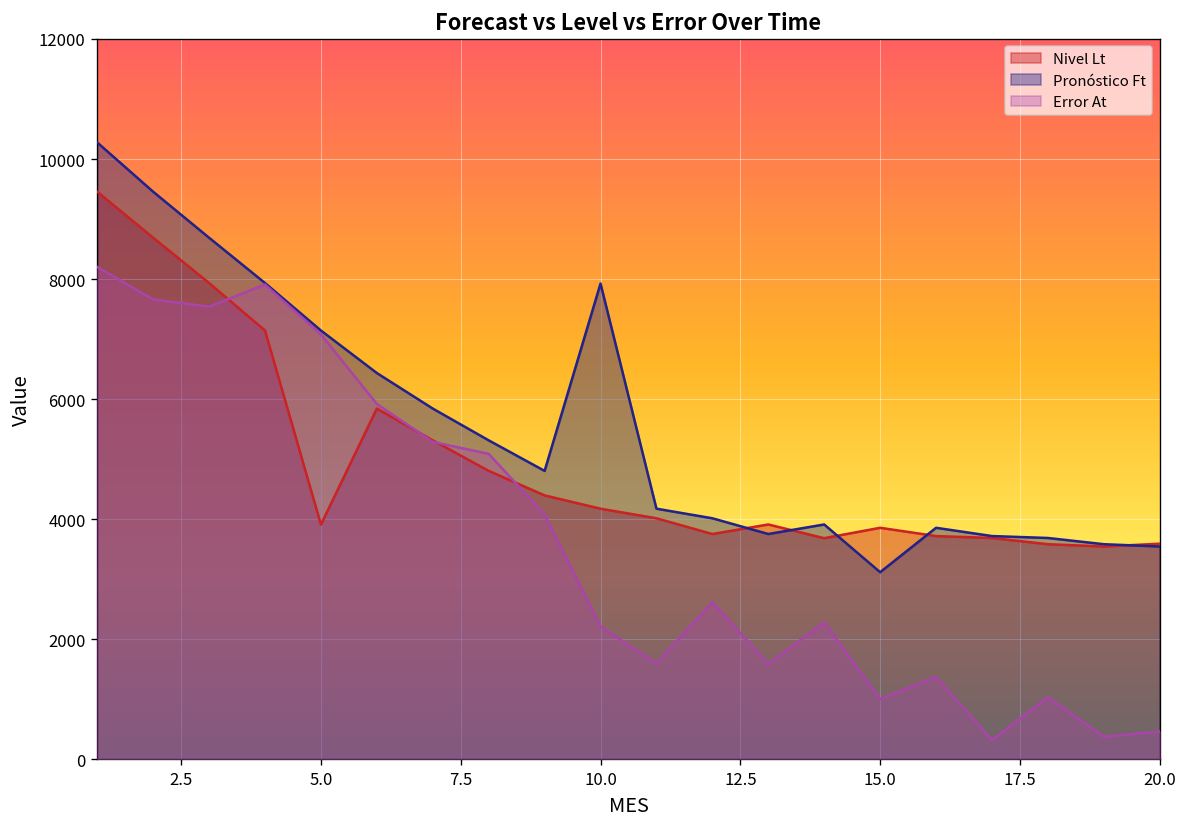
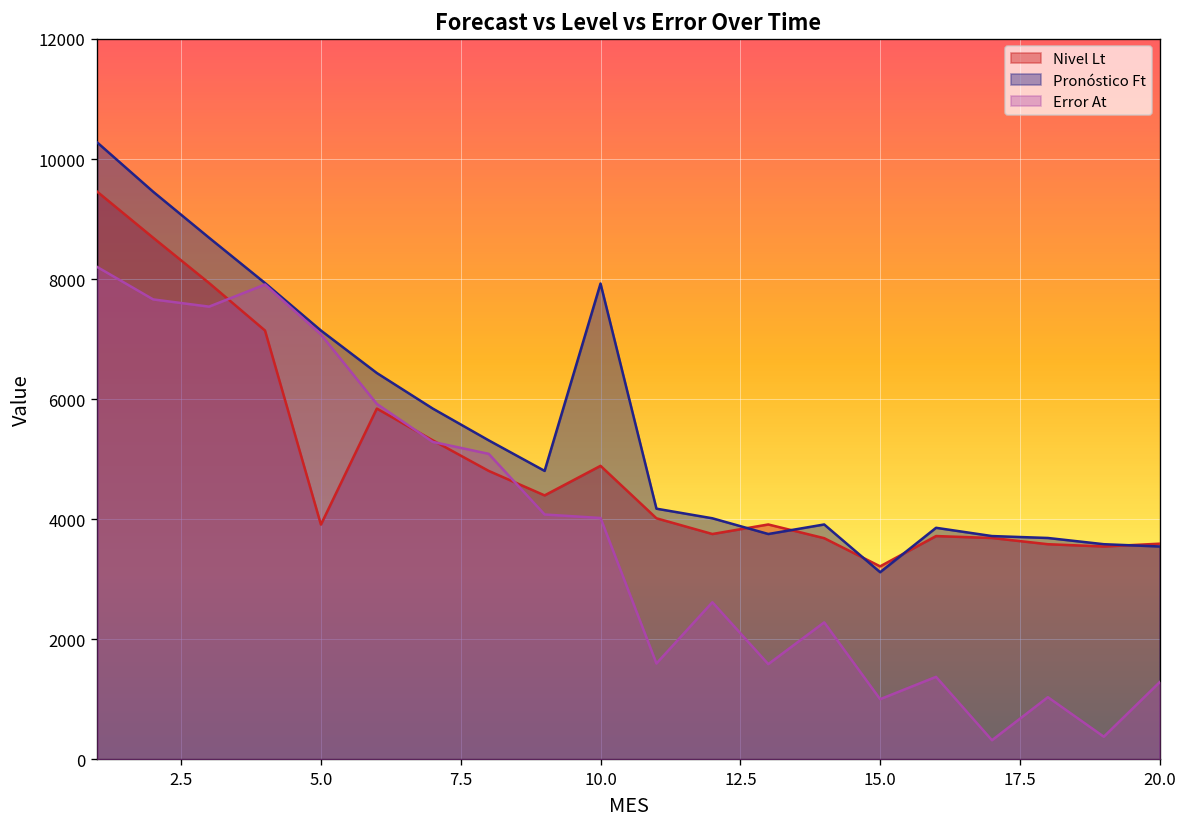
Nivel Lt, 10.0: 4200 -> 4900
Error At, 10.0: 2200 -> 4000
Nivel Lt, 15.0: 3900 -> 3200
Error At, 20.0: 500 -> 1300
